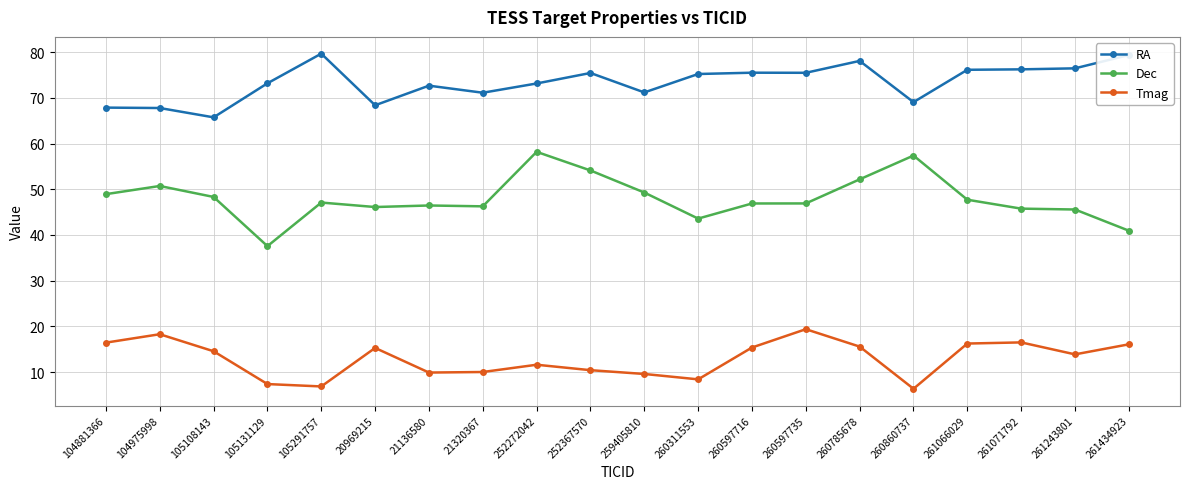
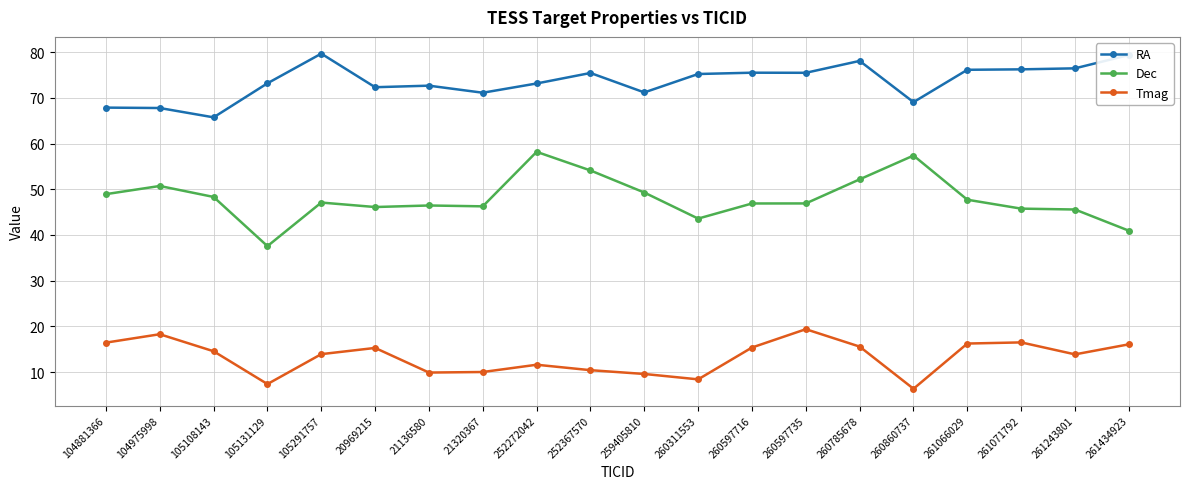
Tmag, 105291757: 7 -> 14
RA, 20969215: 68 -> 72
